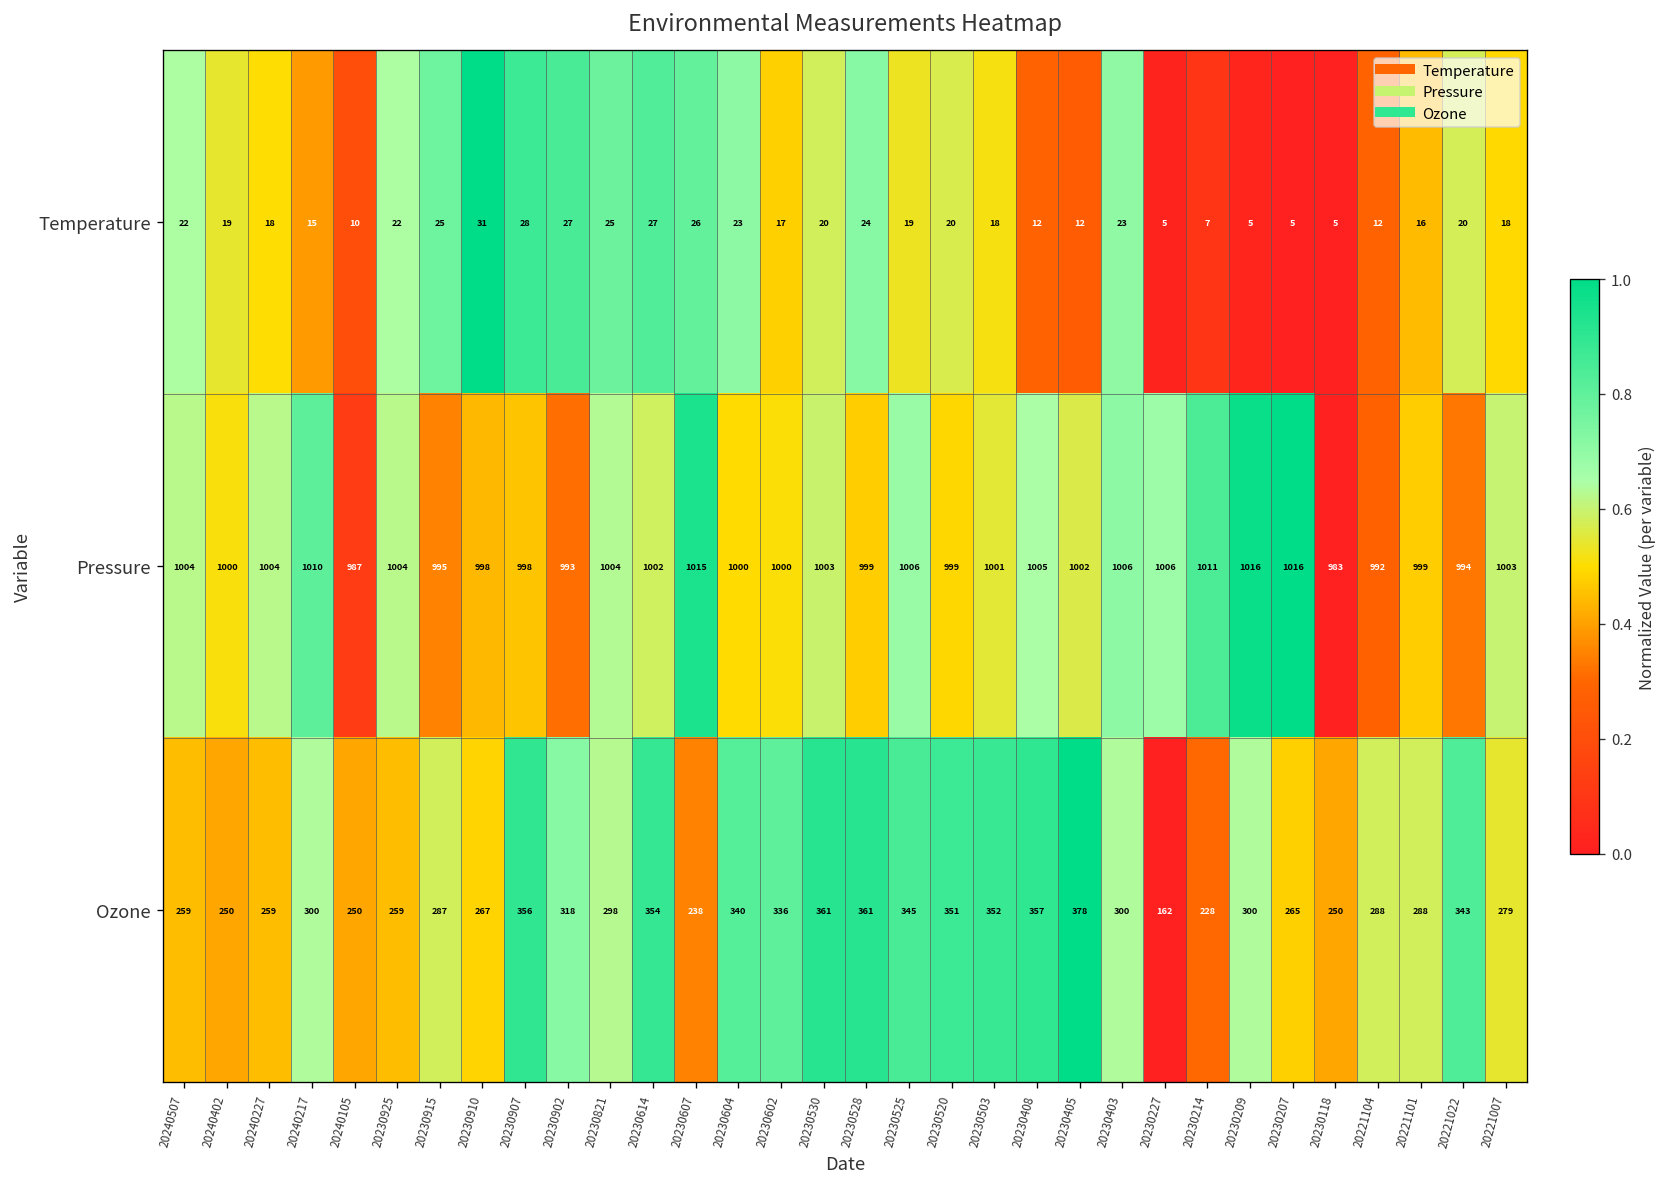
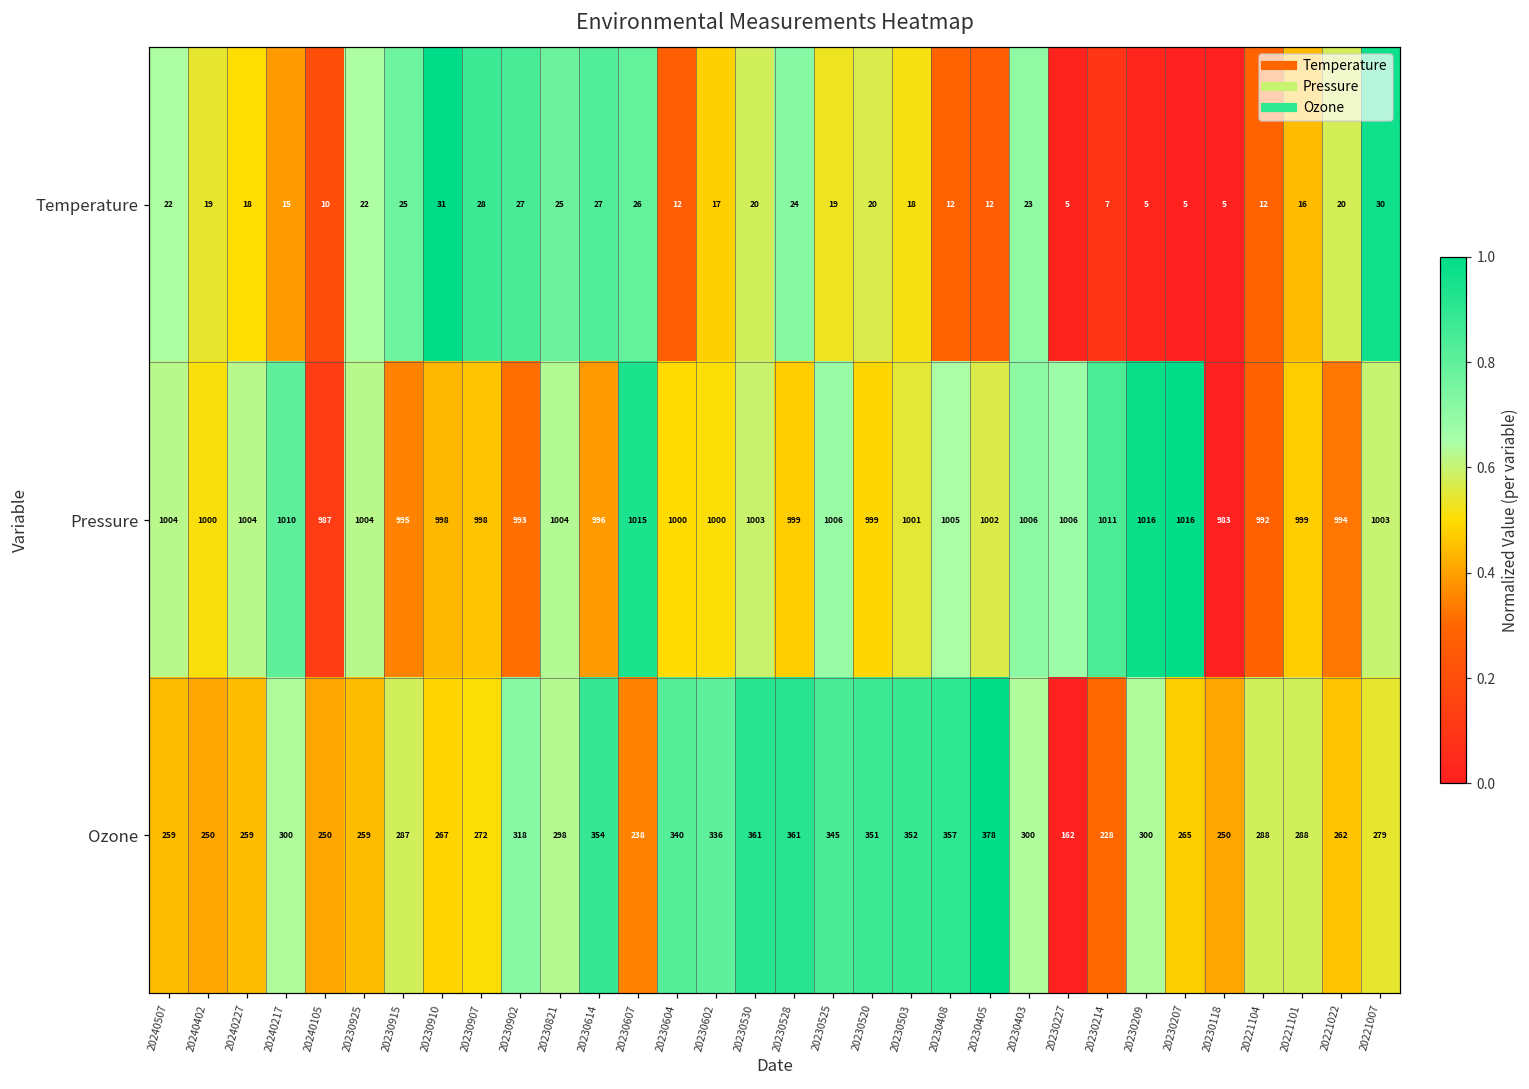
Temperature, 20230604: 23 -> 12
Temperature, 20221007: 18 -> 30
Pressure, 20230614: 1002 -> 996
Ozone, 20230907: 356 -> 272
Ozone, 20221022: 343 -> 262
